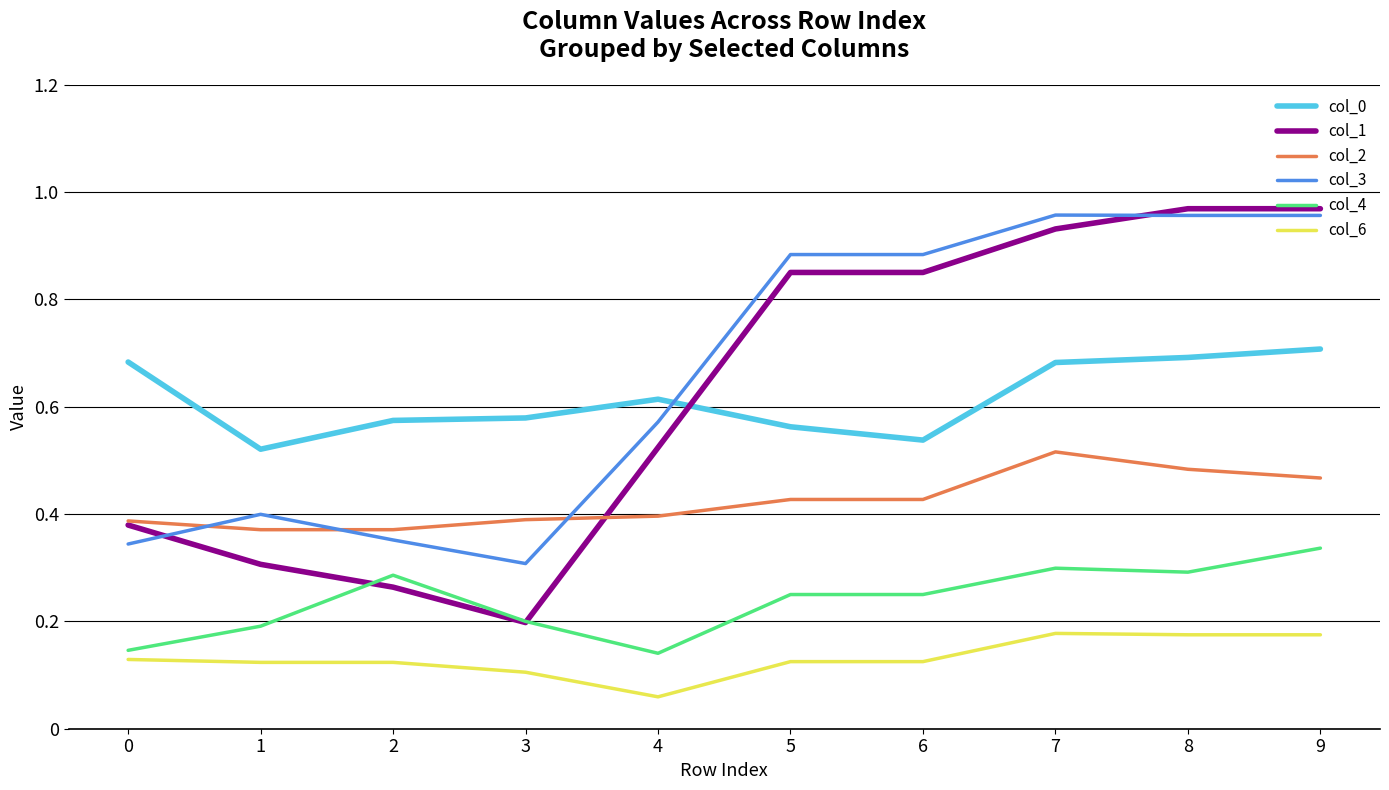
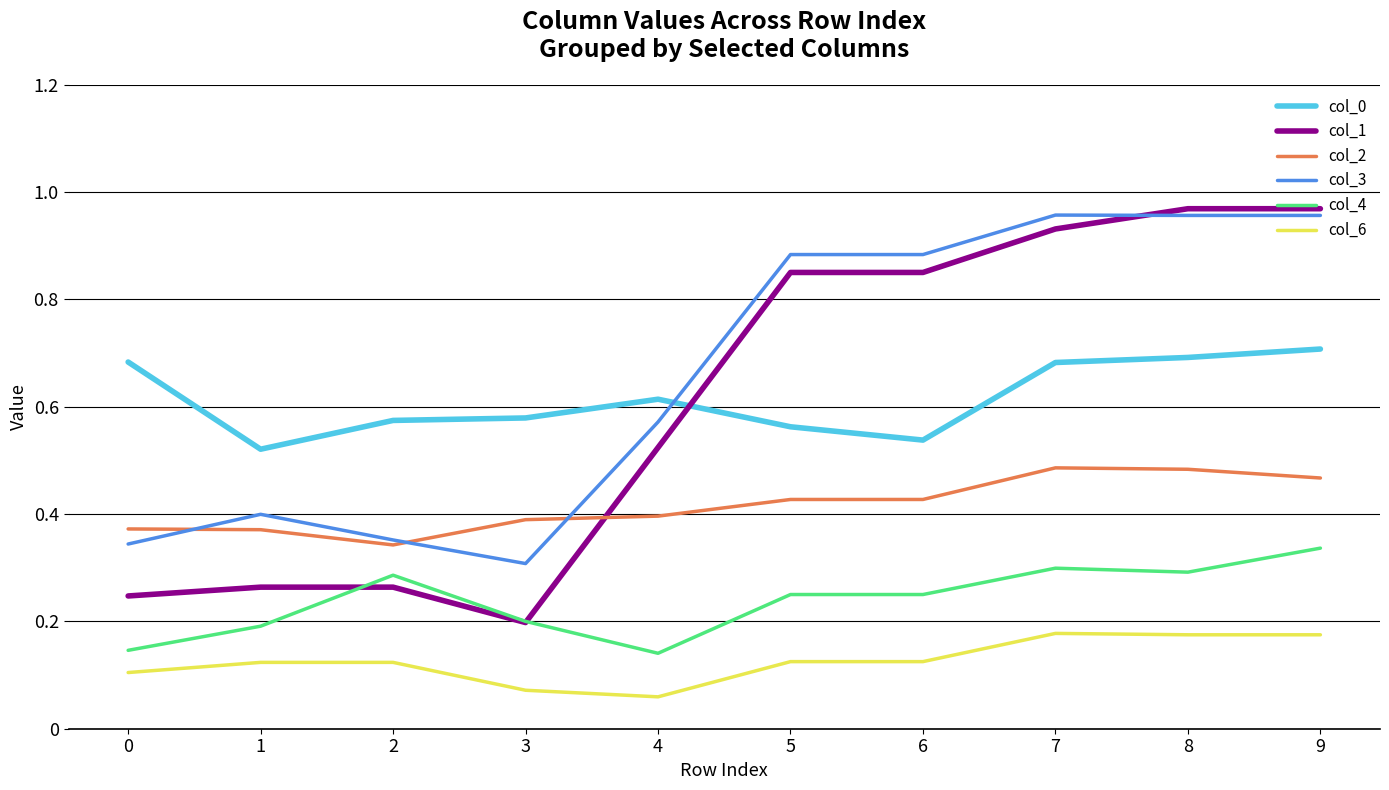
col_1, 0: 0.38 -> 0.25
col_2, 0: 0.39 -> 0.37
col_6, 0: 0.13 -> 0.10
col_1, 1: 0.31 -> 0.26
col_2, 2: 0.37 -> 0.34
col_6, 3: 0.11 -> 0.07
col_2, 7: 0.52 -> 0.49
